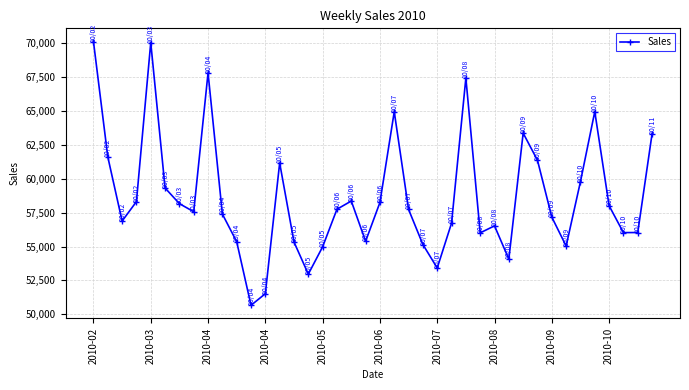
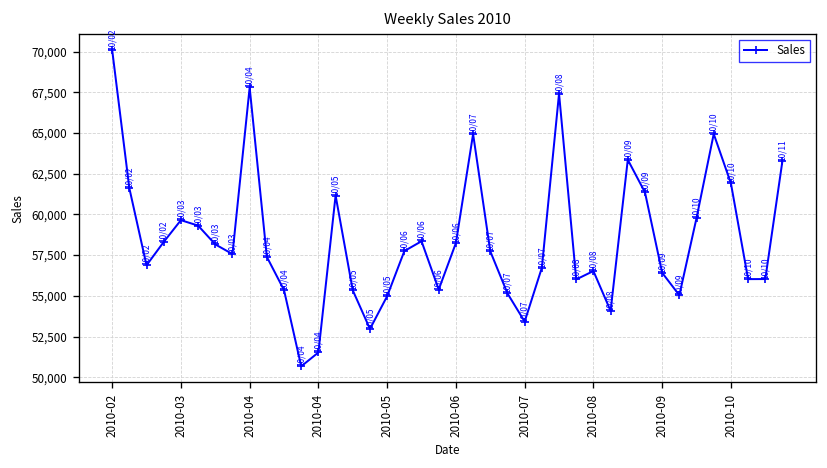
2010-03: 70,000 -> 59,600
2010-09: 57,200 -> 56,400
2010-10: 58,000 -> 61,900
